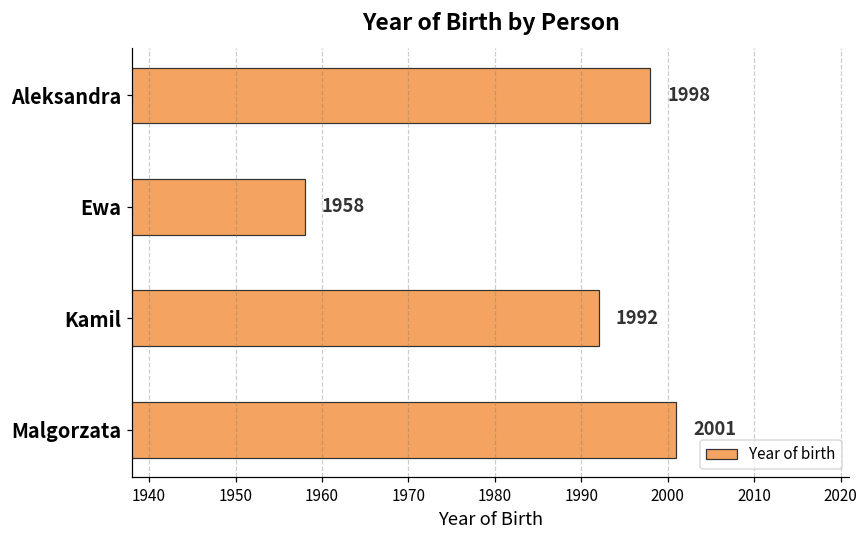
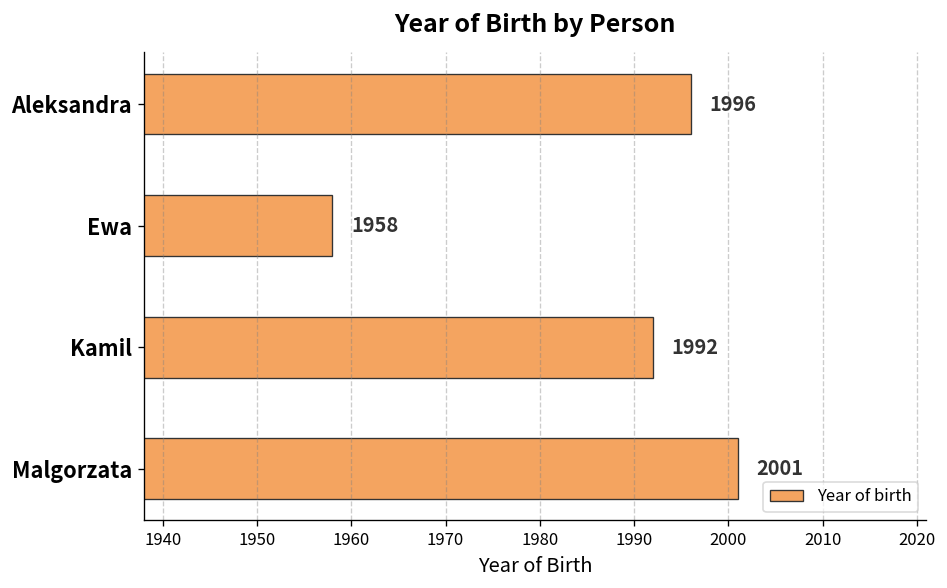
Aleksandra: 1998 -> 1996
